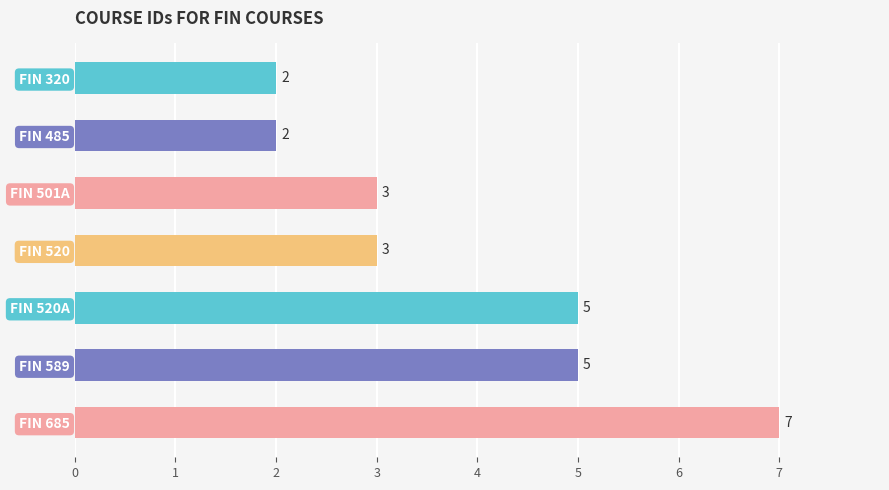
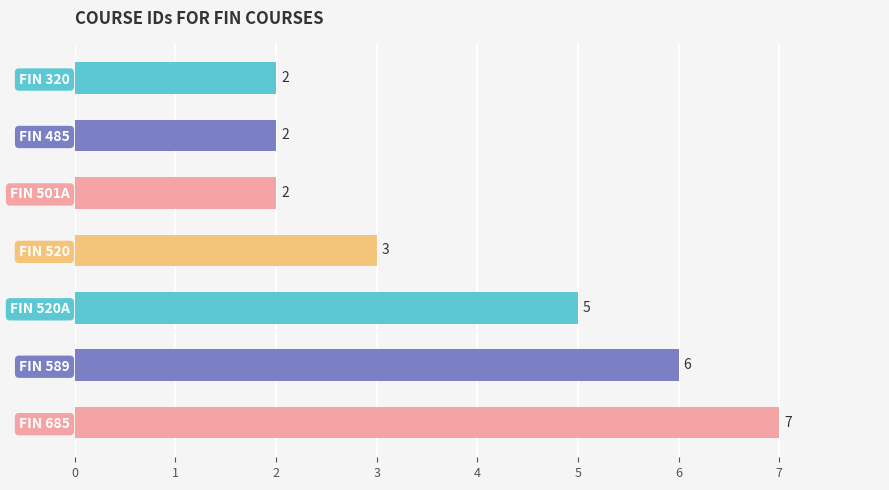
FIN 501A: 3 -> 2
FIN 589: 5 -> 6
